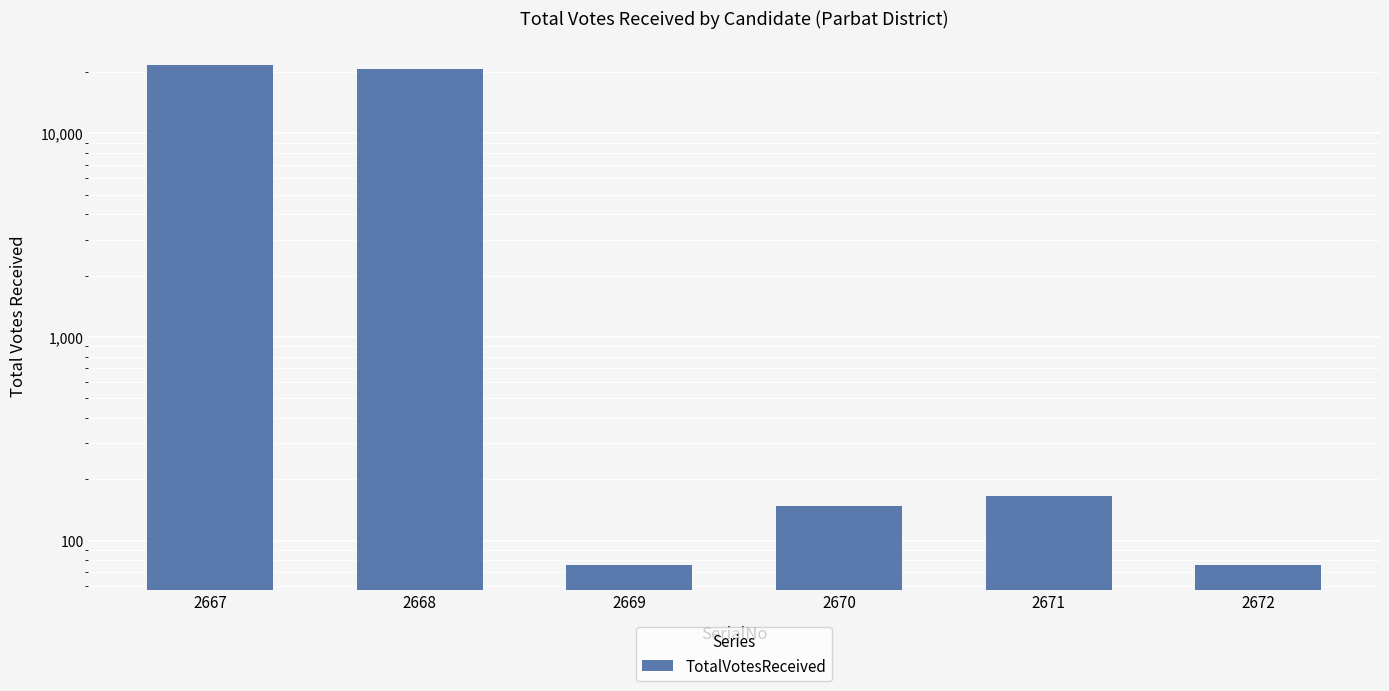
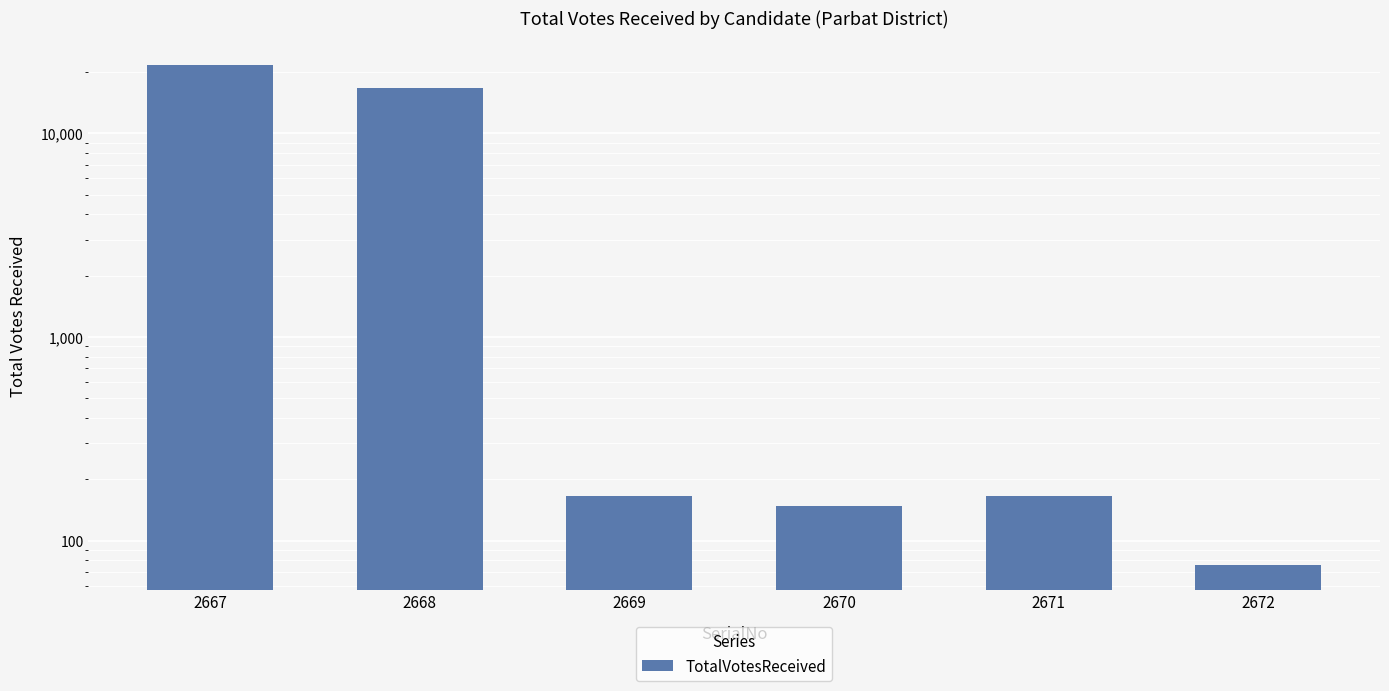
2668: 21,000 -> 17,000
2669: 76 -> 170
